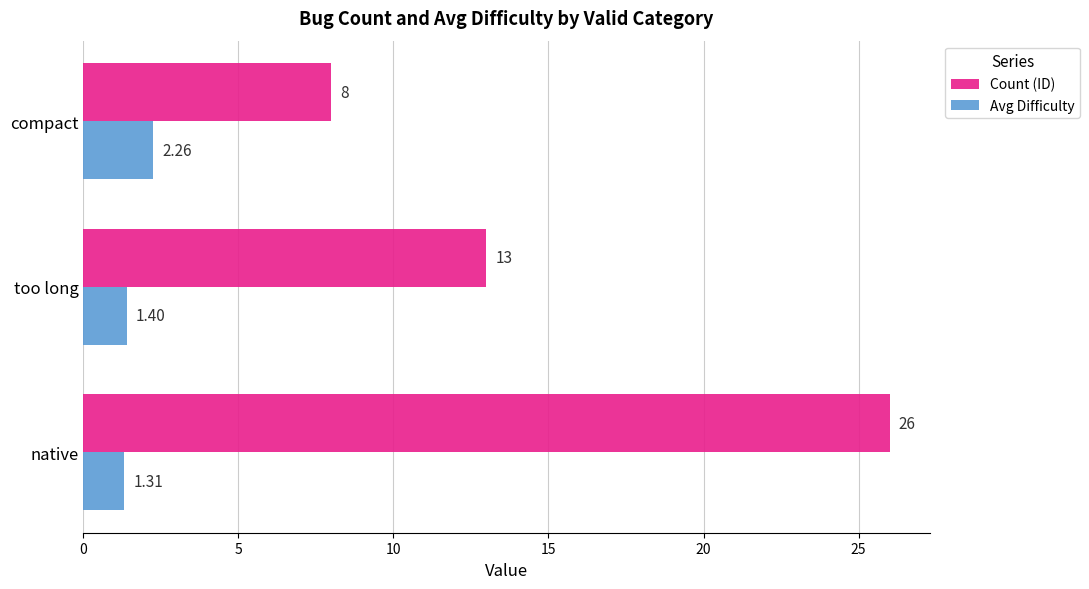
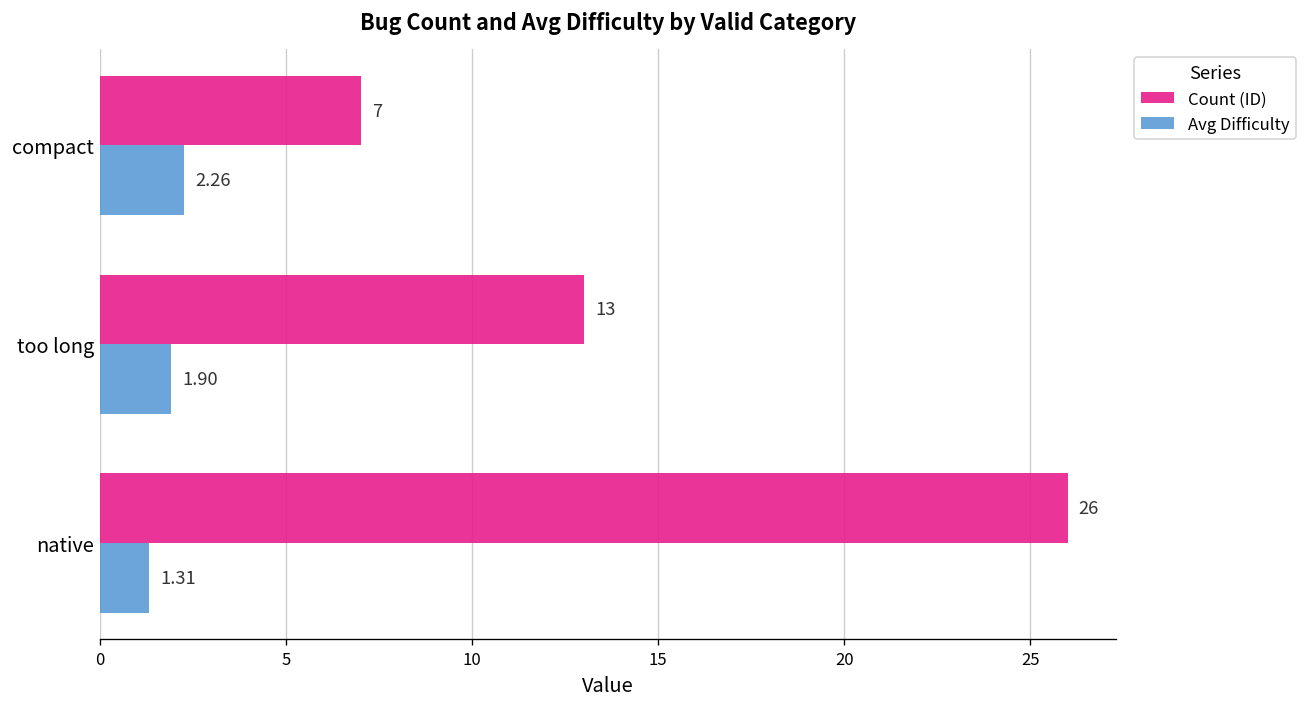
Count (ID), compact: 8 -> 7
Avg Difficulty, too long: 1.40 -> 1.90
